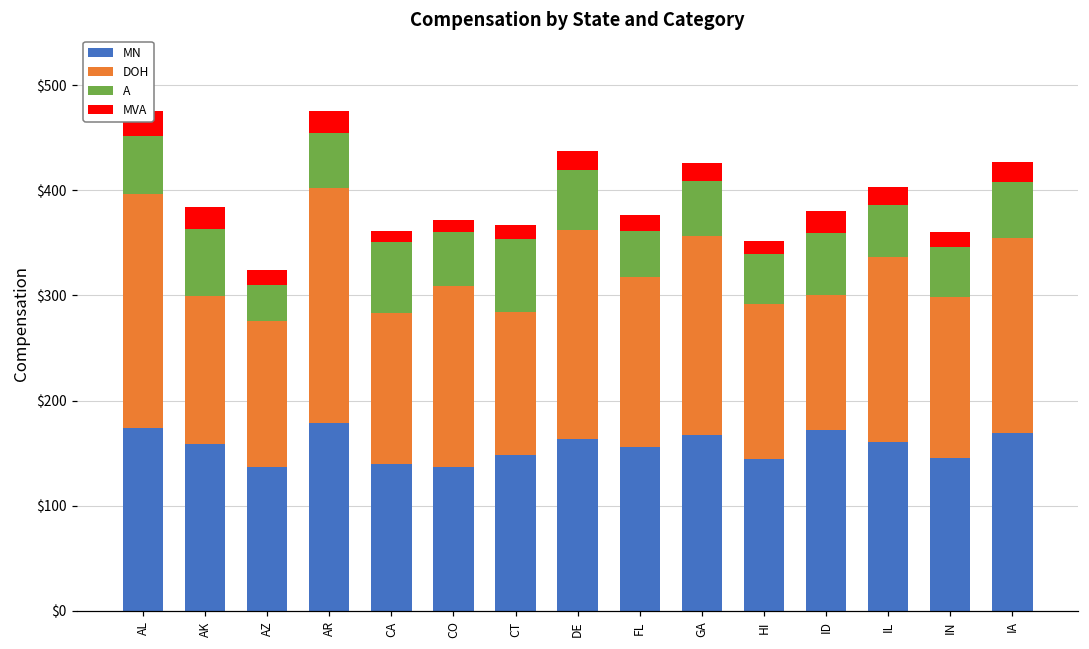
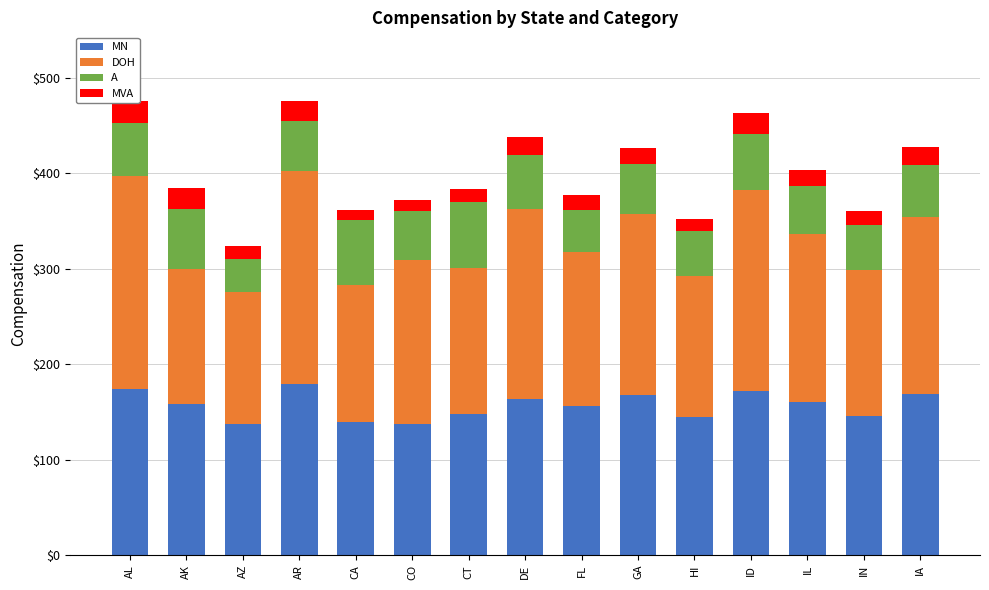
DOH, CT: $140 -> $150
DOH, ID: $130 -> $210
